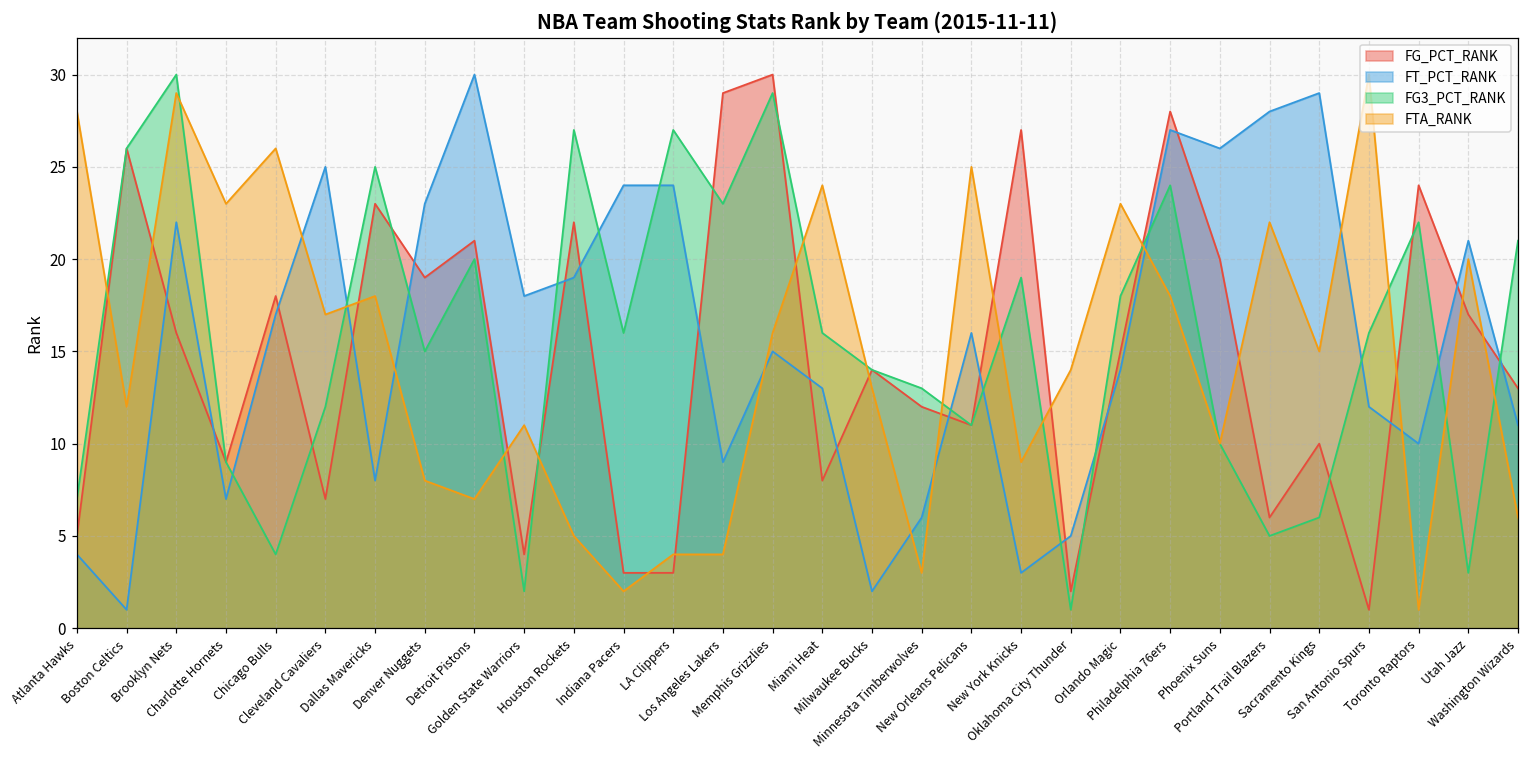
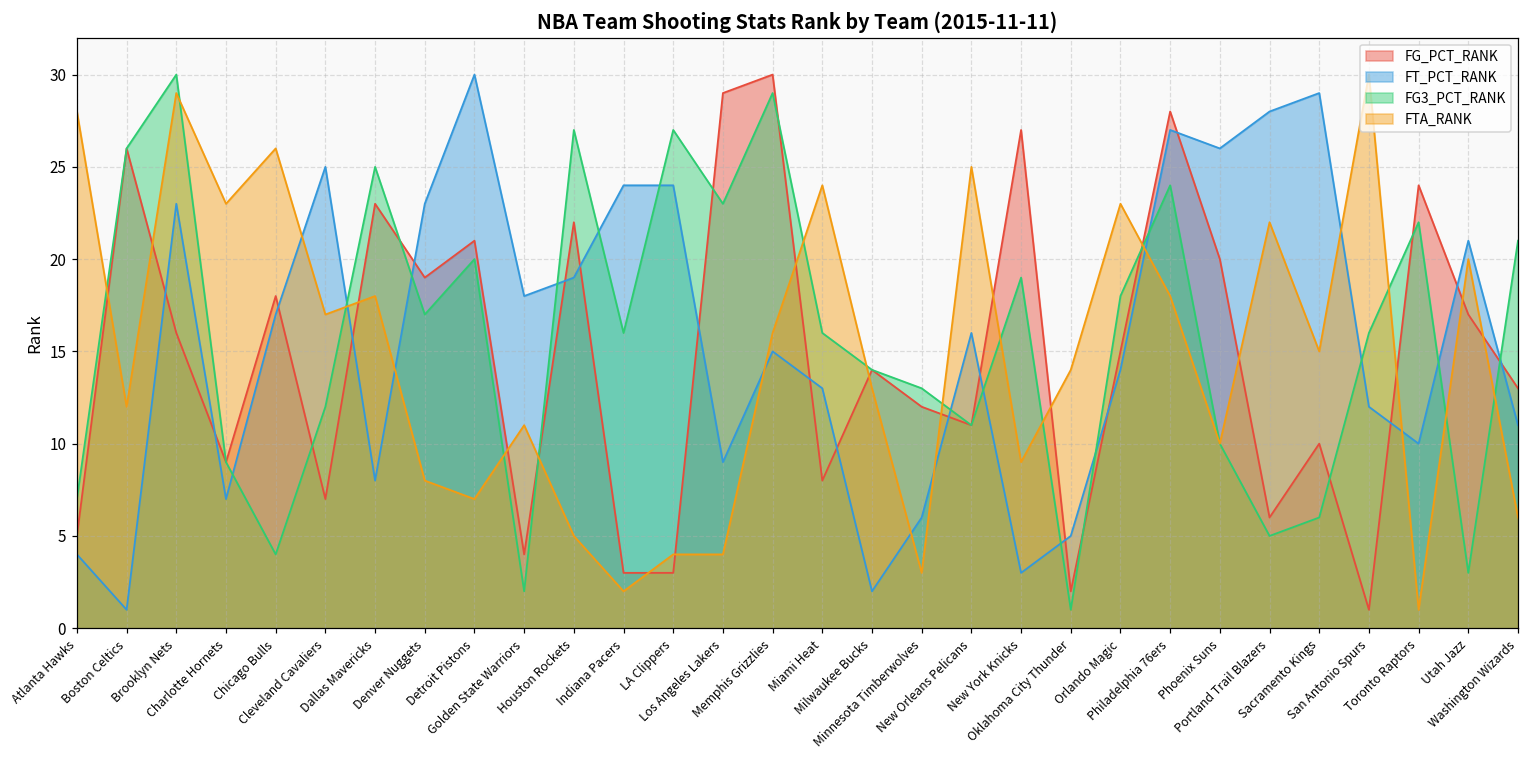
FT_PCT_RANK, Brooklyn Nets: 22 -> 23
FG3_PCT_RANK, Denver Nuggets: 15 -> 17
